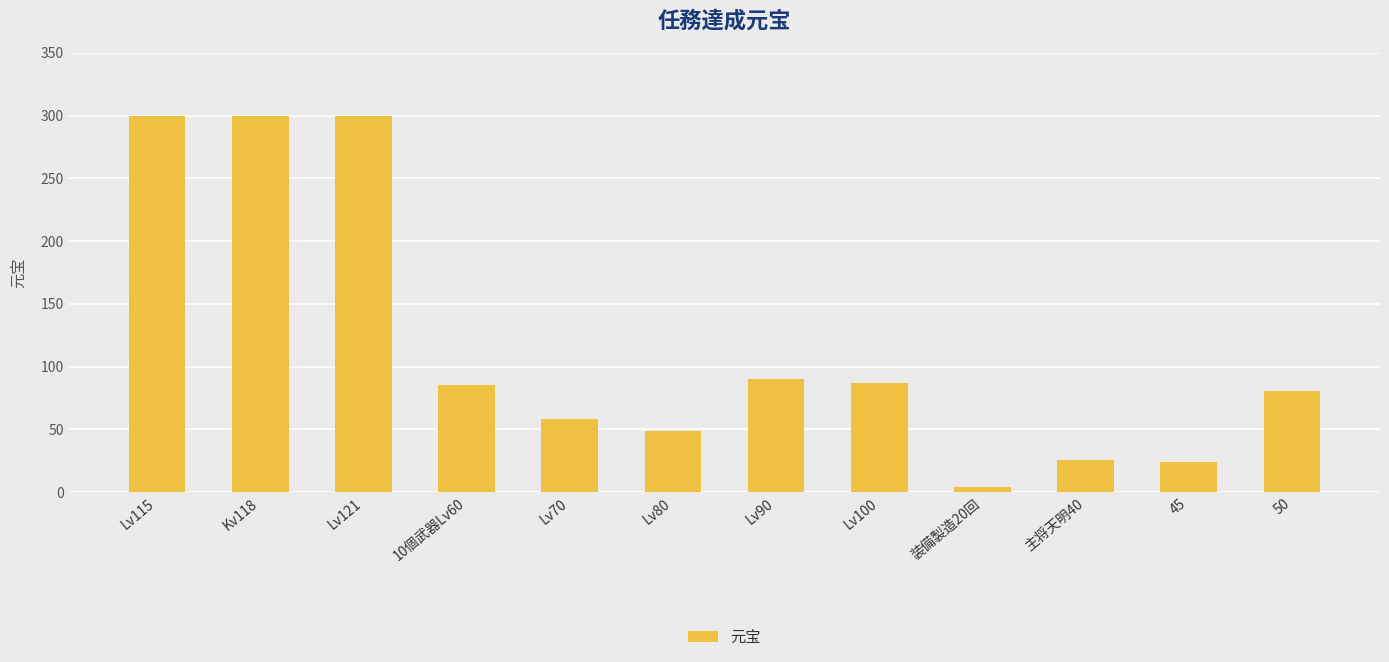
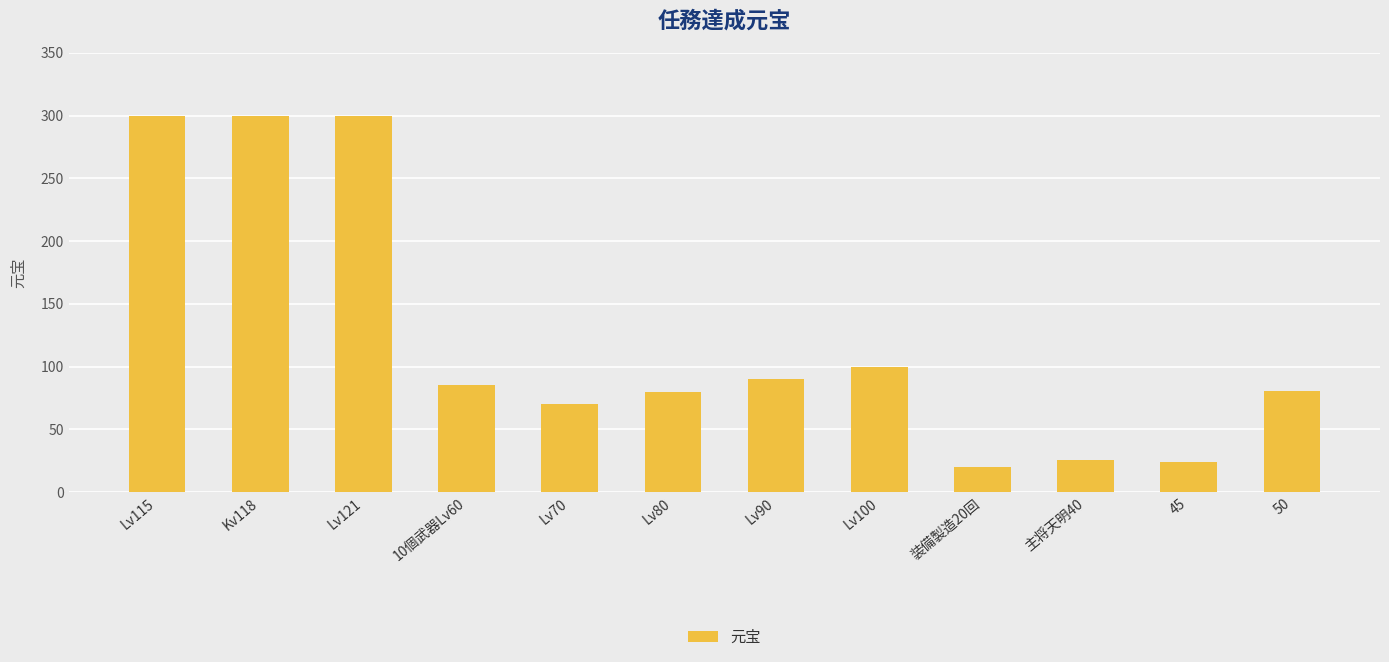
Lv70: 58 -> 70
Lv80: 49 -> 80
Lv100: 87 -> 100
装備製造20回: 4 -> 20
